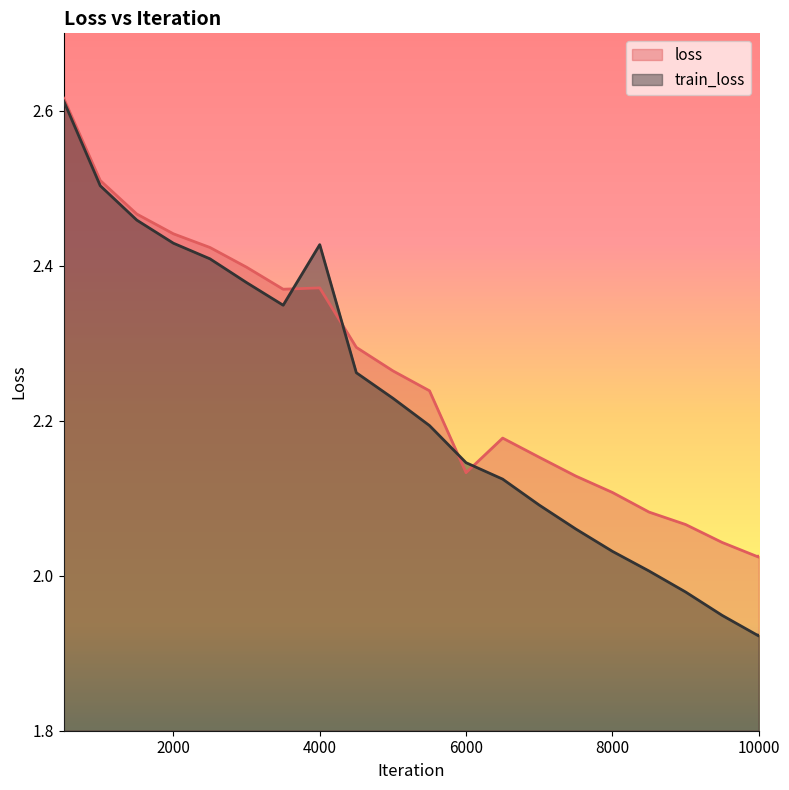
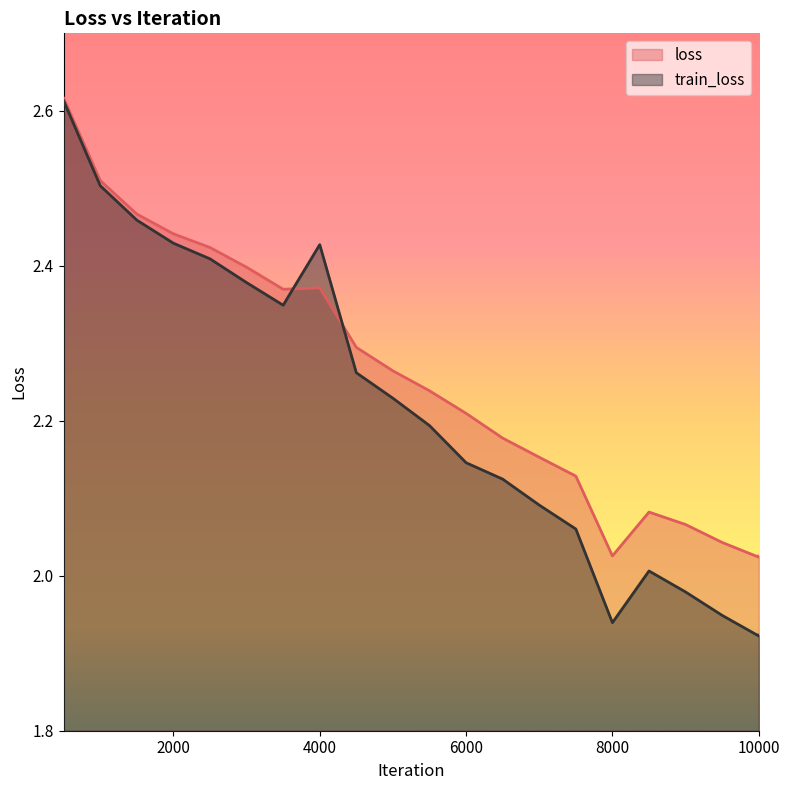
loss, 6000: 2.13 -> 2.21
loss, 8000: 2.11 -> 2.03
train_loss, 8000: 2.03 -> 1.94
